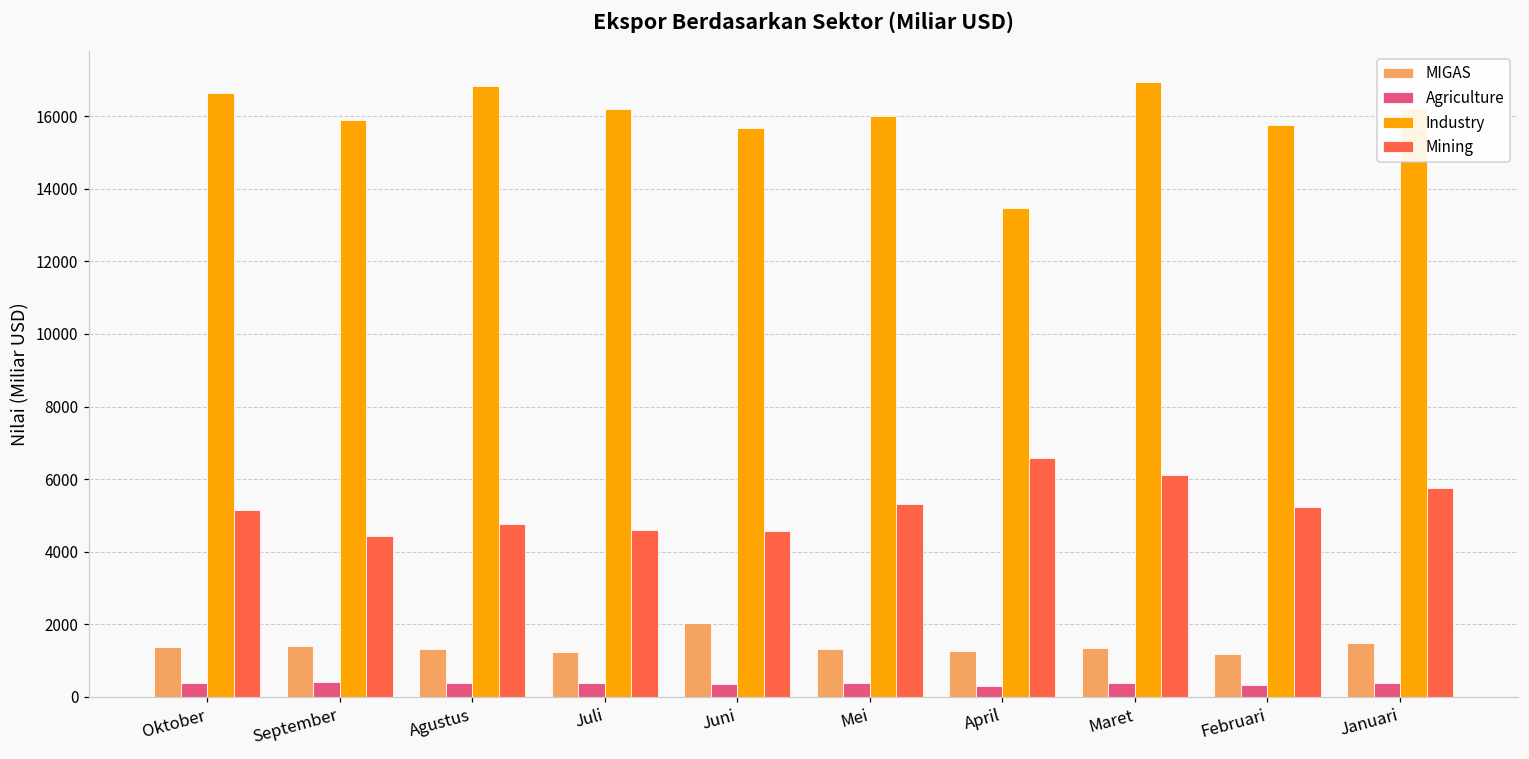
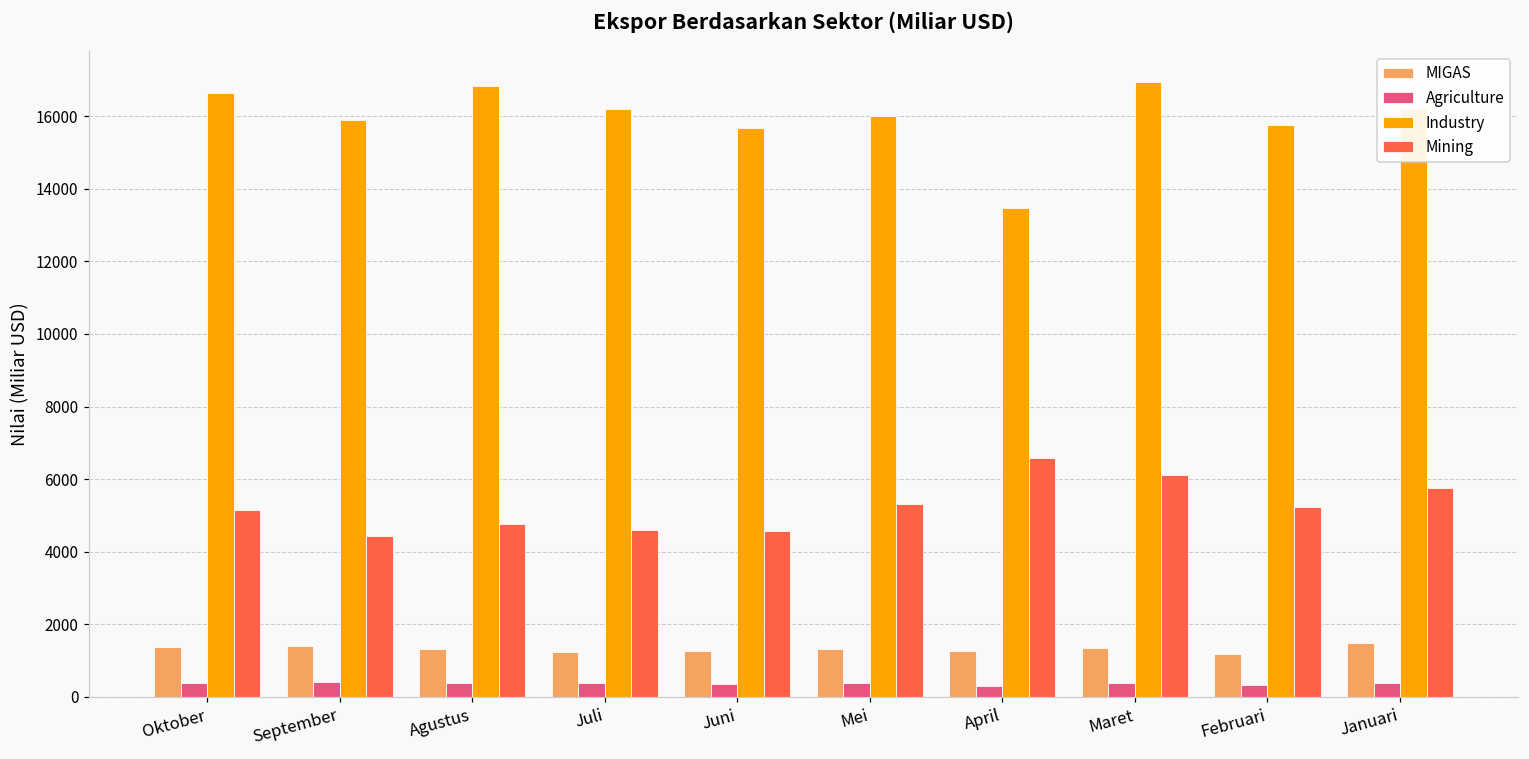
MIGAS, Juni: 2000 -> 1300
